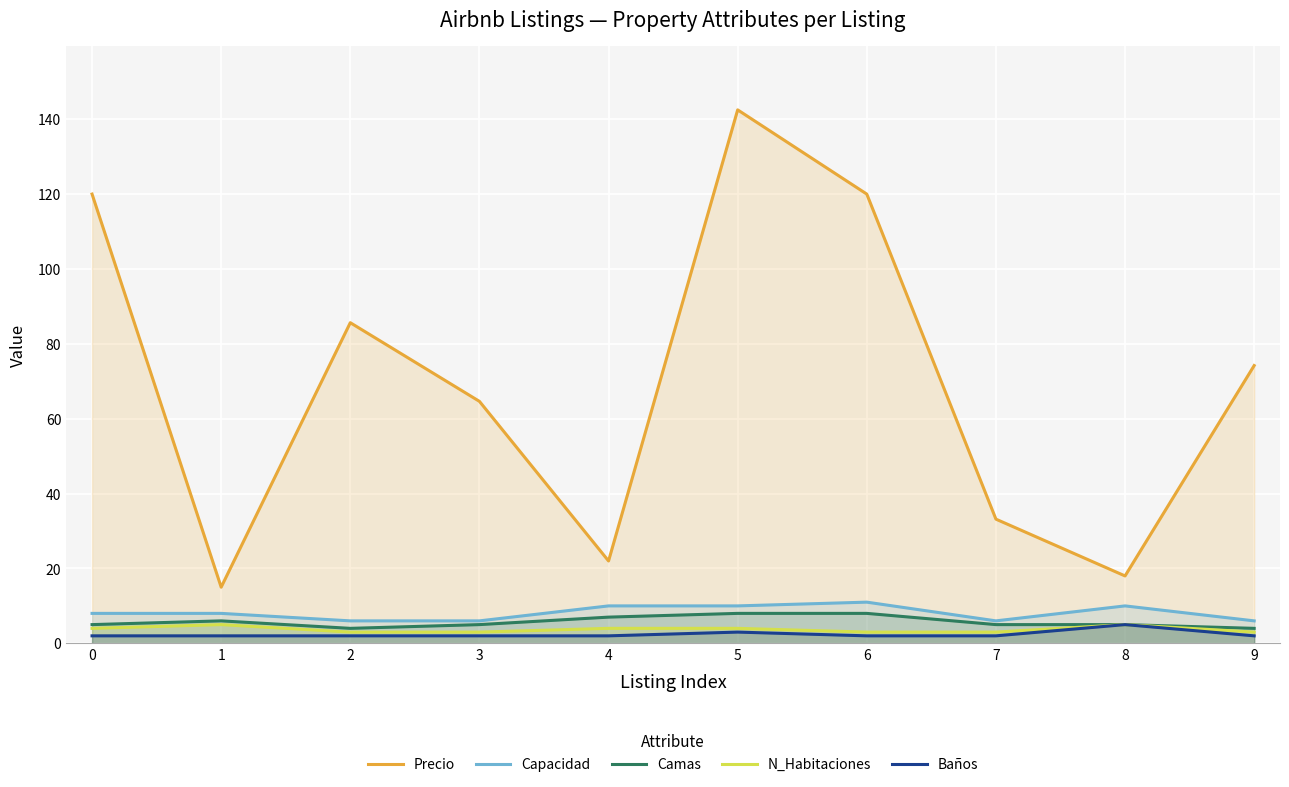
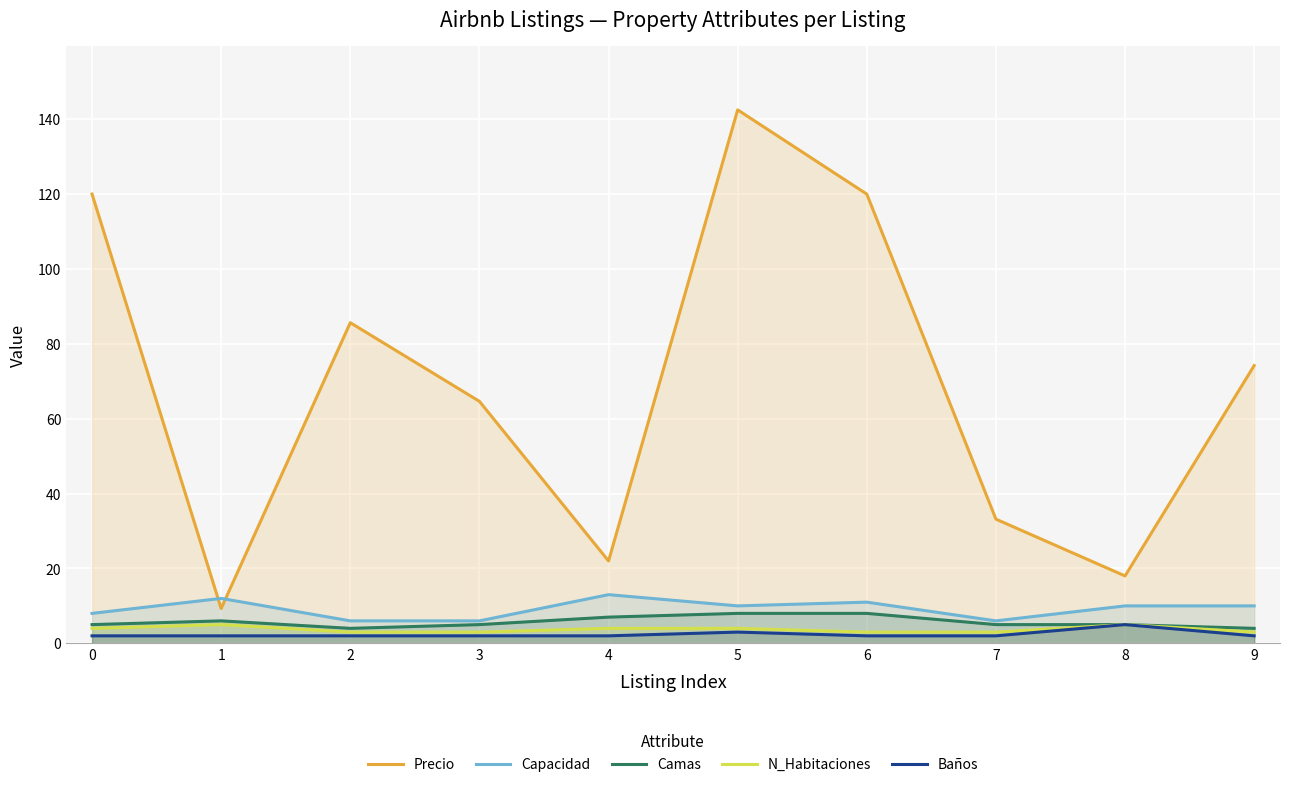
Precio, 1: 15 -> 9
Capacidad, 1: 8 -> 12
Capacidad, 4: 10 -> 13
Capacidad, 9: 6 -> 10
